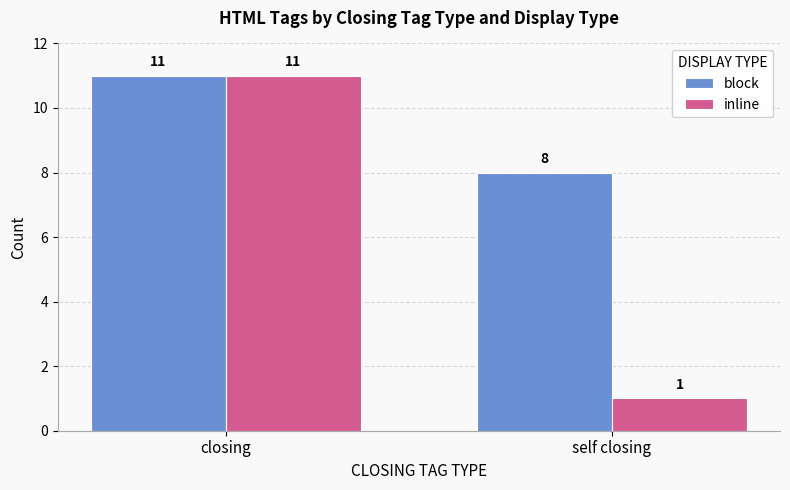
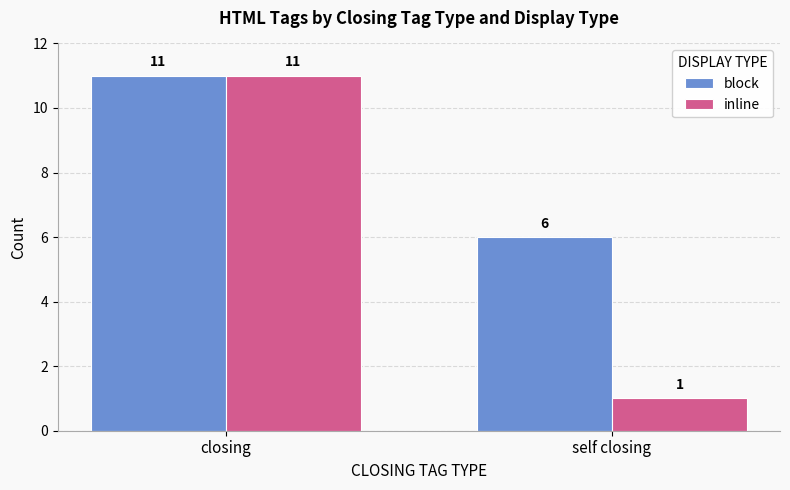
block, self closing: 8 -> 6
